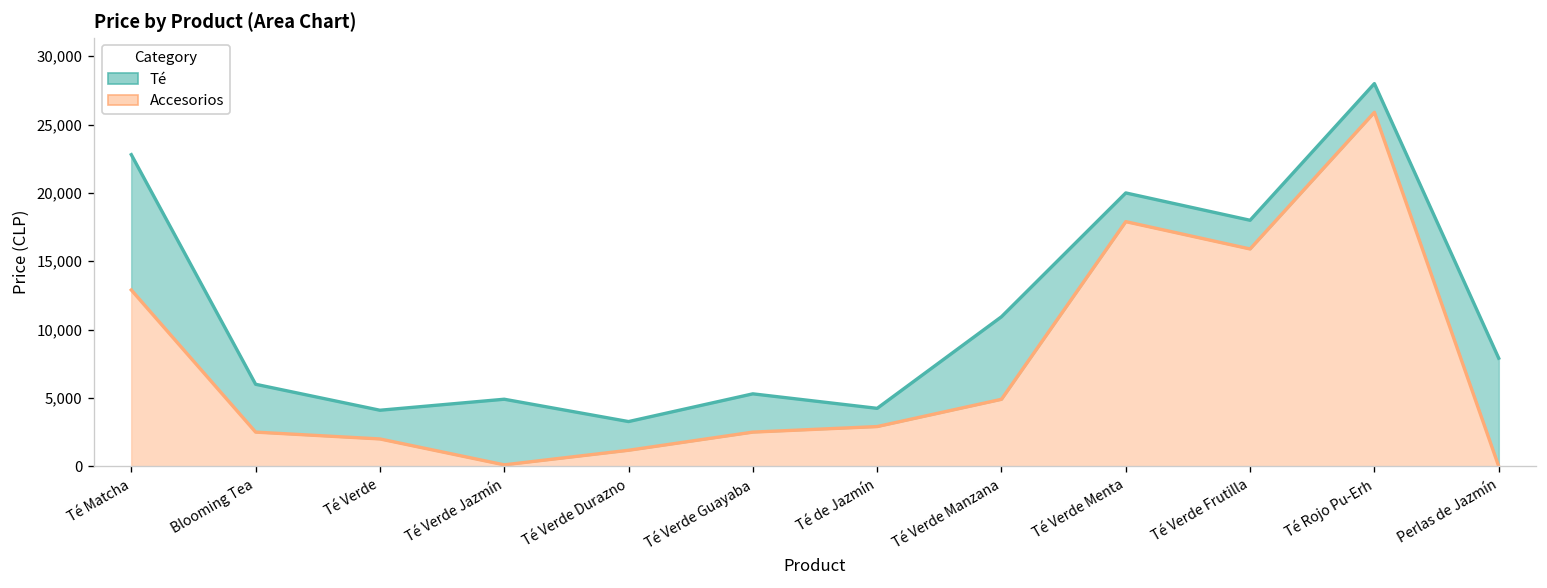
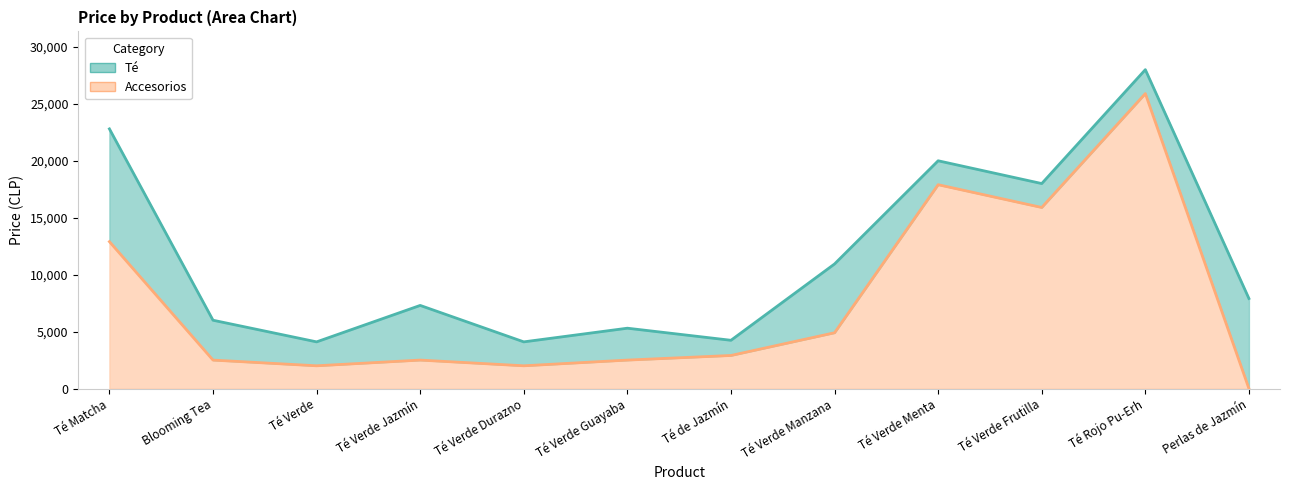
Accesorios, Té Verde Jazmín: 100 -> 2,500
Accesorios, Té Verde Durazno: 1,200 -> 2,000
